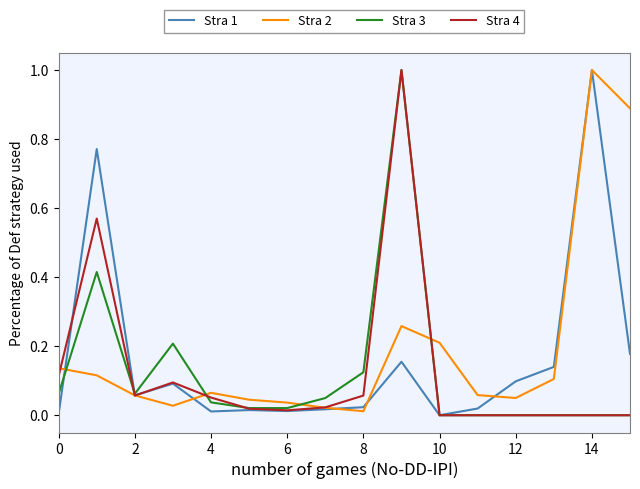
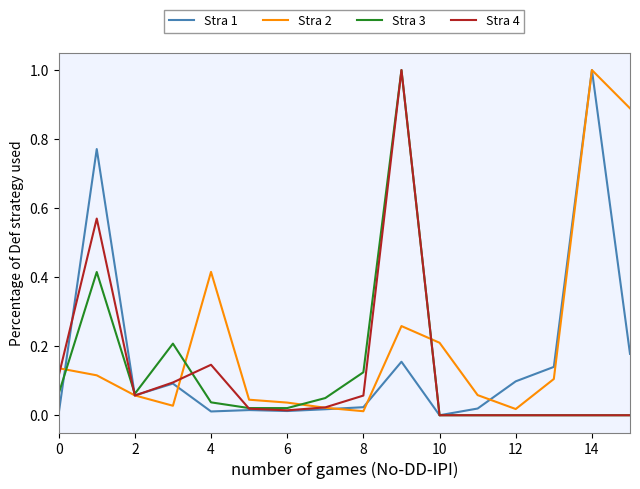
Stra 2, 4: 0.07 -> 0.42
Stra 4, 4: 0.05 -> 0.15
Stra 2, 12: 0.05 -> 0.02
